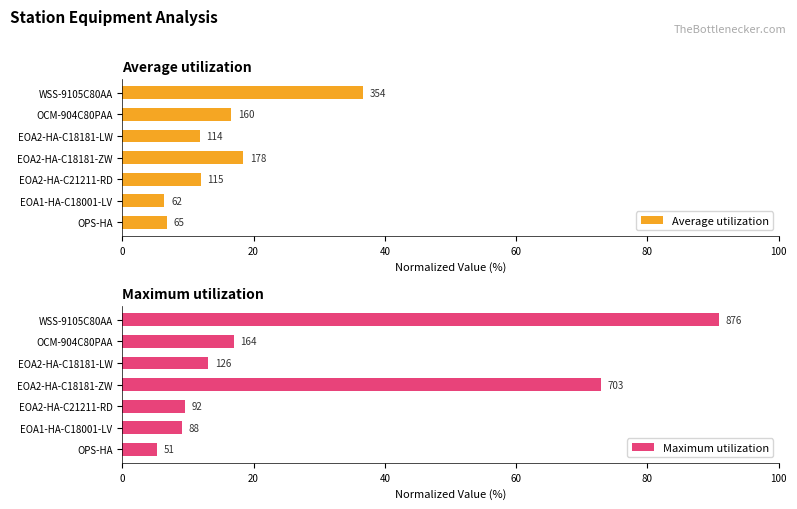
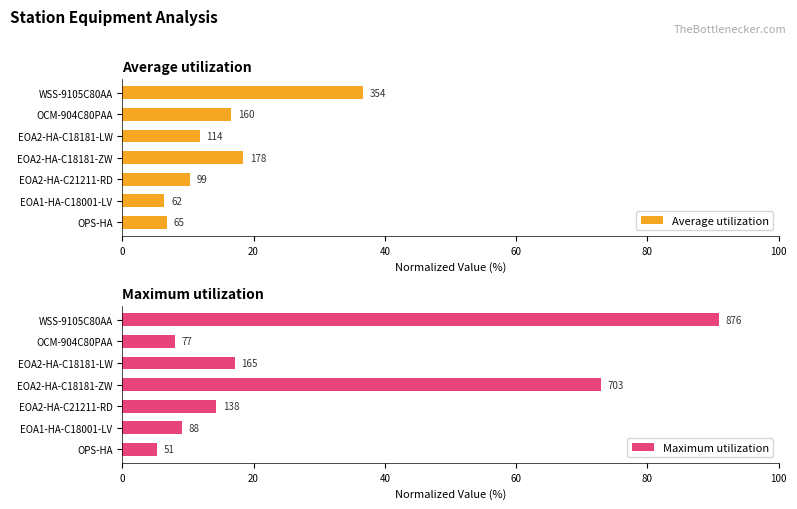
Average utilization, EOA2-HA-C21211-RD: 115 -> 99
Maximum utilization, OCM-904C80PAA: 164 -> 77
Maximum utilization, EOA2-HA-C18181-LW: 126 -> 165
Maximum utilization, EOA2-HA-C21211-RD: 92 -> 138
